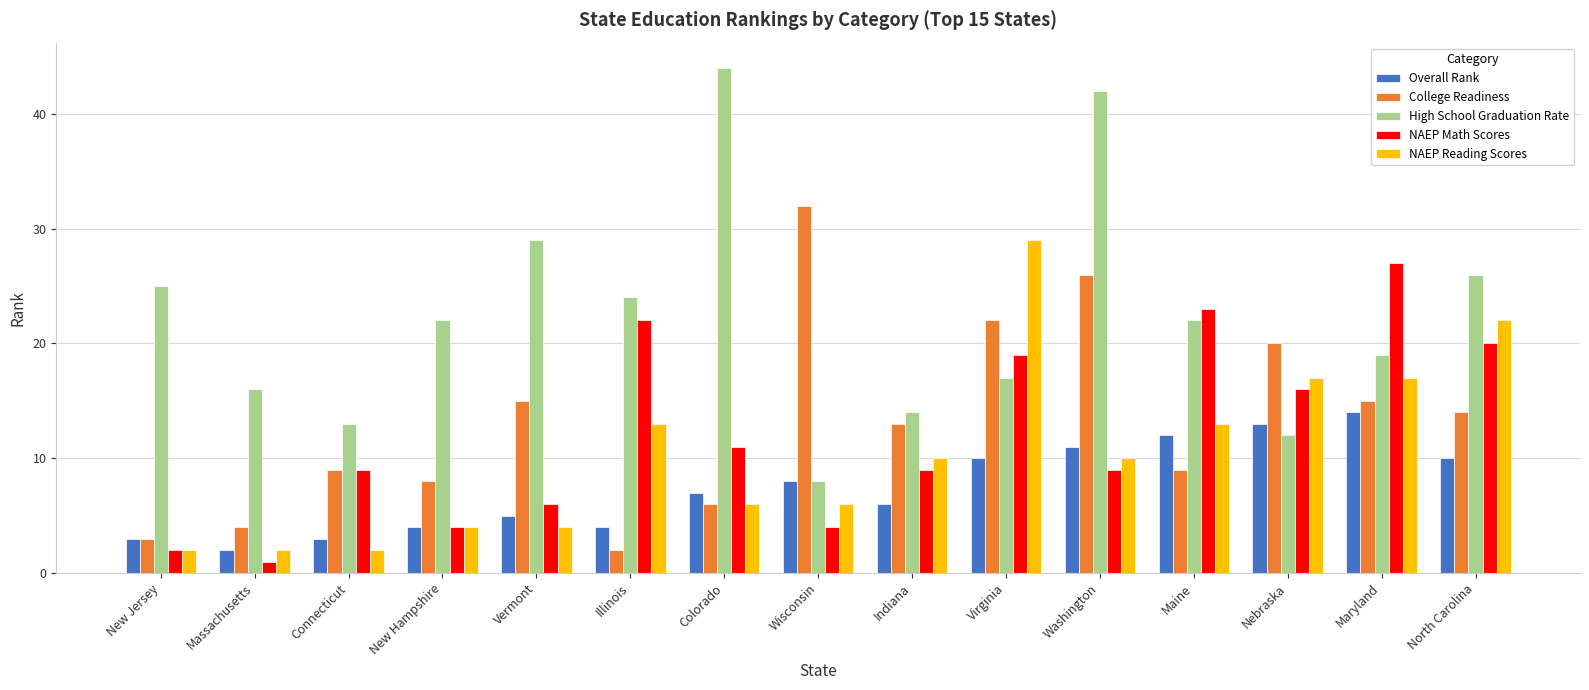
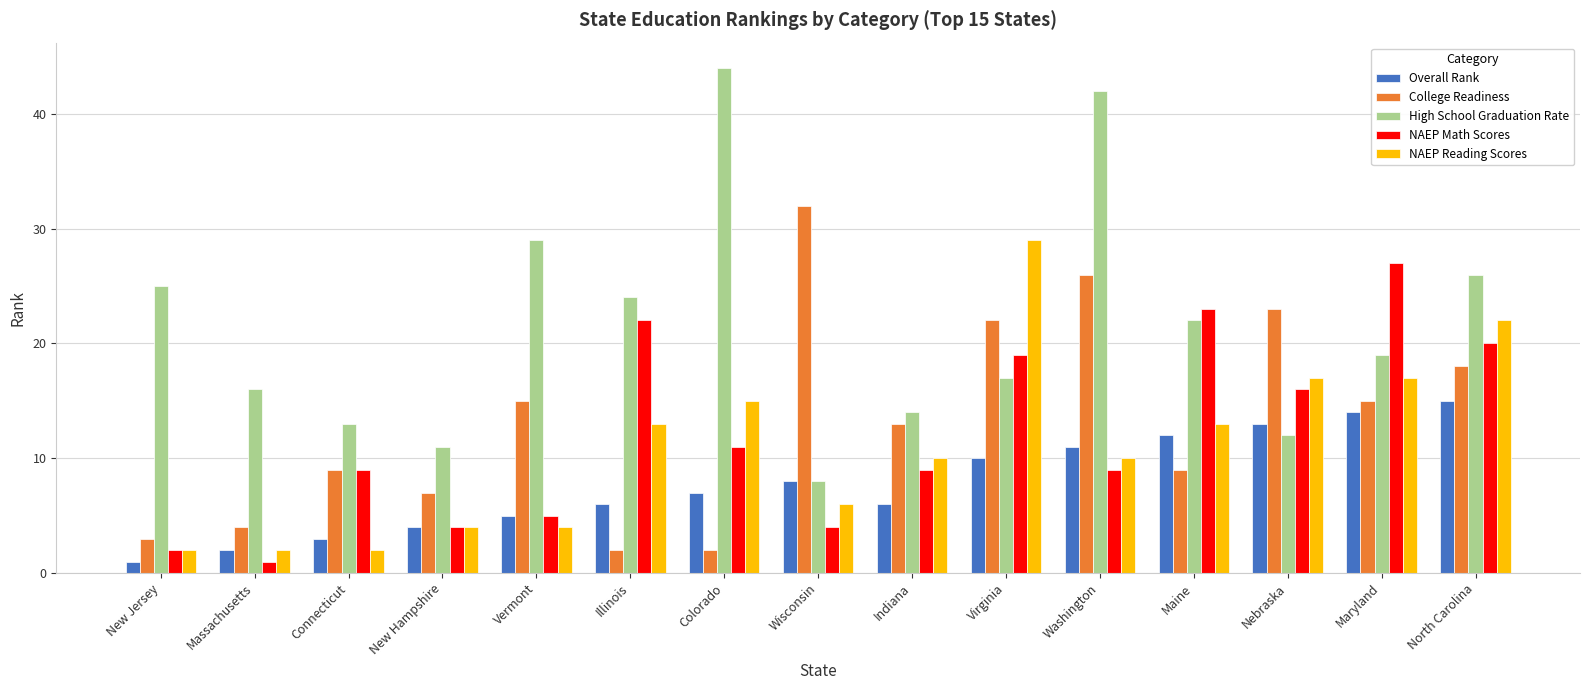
Overall Rank, New Jersey: 3 -> 1
College Readiness, New Hampshire: 8 -> 7
High School Graduation Rate, New Hampshire: 22 -> 11
NAEP Math Scores, Vermont: 6 -> 5
Overall Rank, Illinois: 4 -> 6
College Readiness, Colorado: 6 -> 2
NAEP Reading Scores, Colorado: 6 -> 15
College Readiness, Nebraska: 20 -> 23
Overall Rank, North Carolina: 10 -> 15
College Readiness, North Carolina: 14 -> 18
